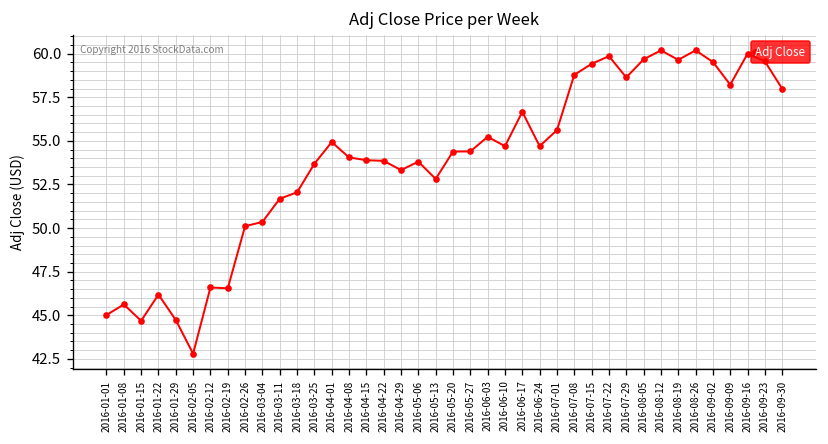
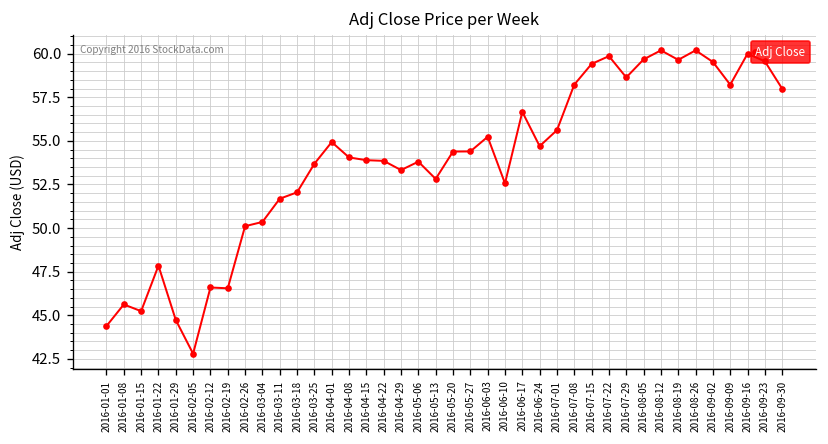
2016-01-01: 45.0 -> 44.4
2016-01-15: 44.7 -> 45.2
2016-01-22: 46.2 -> 47.8
2016-06-10: 54.7 -> 52.6
2016-07-08: 58.8 -> 58.2
